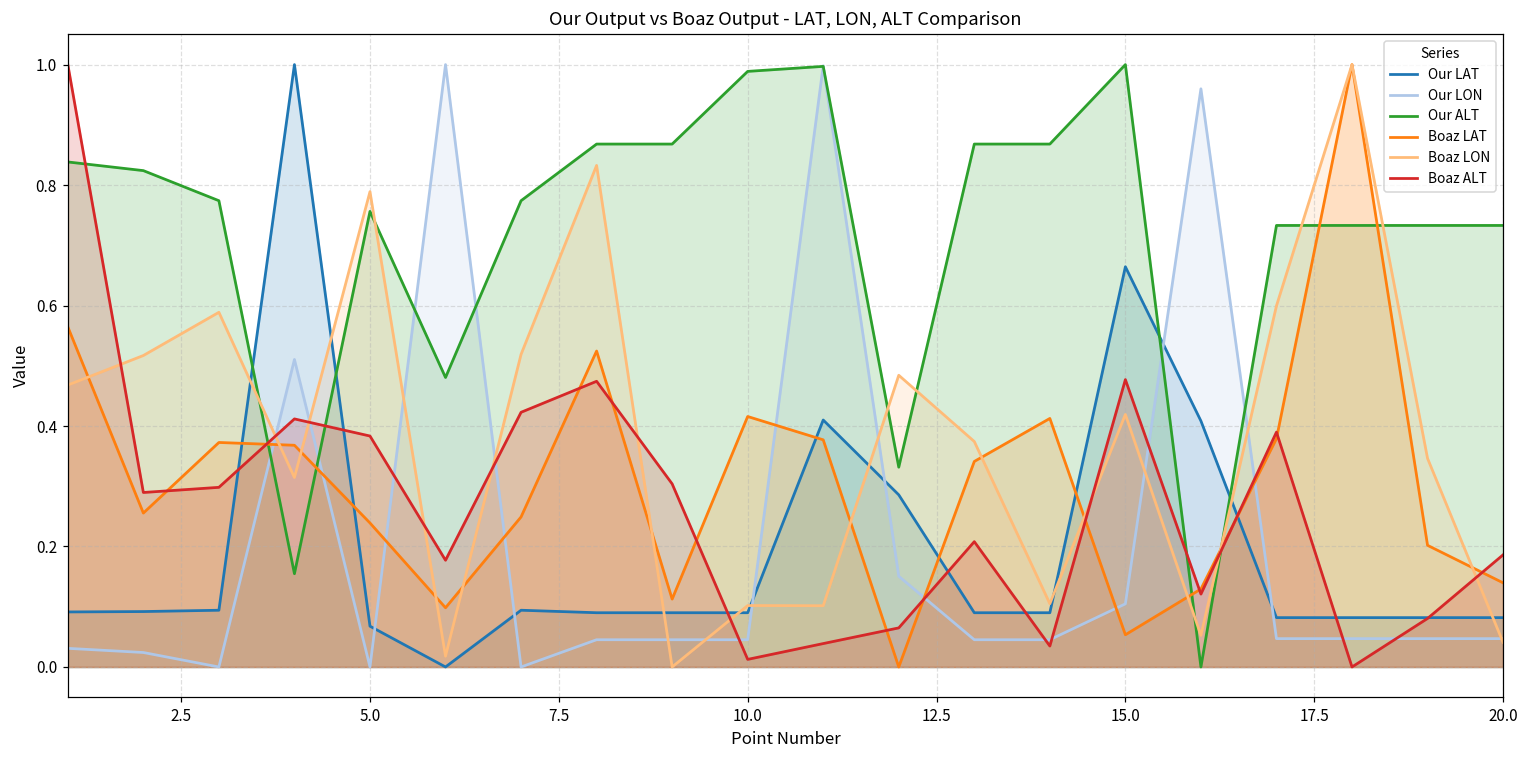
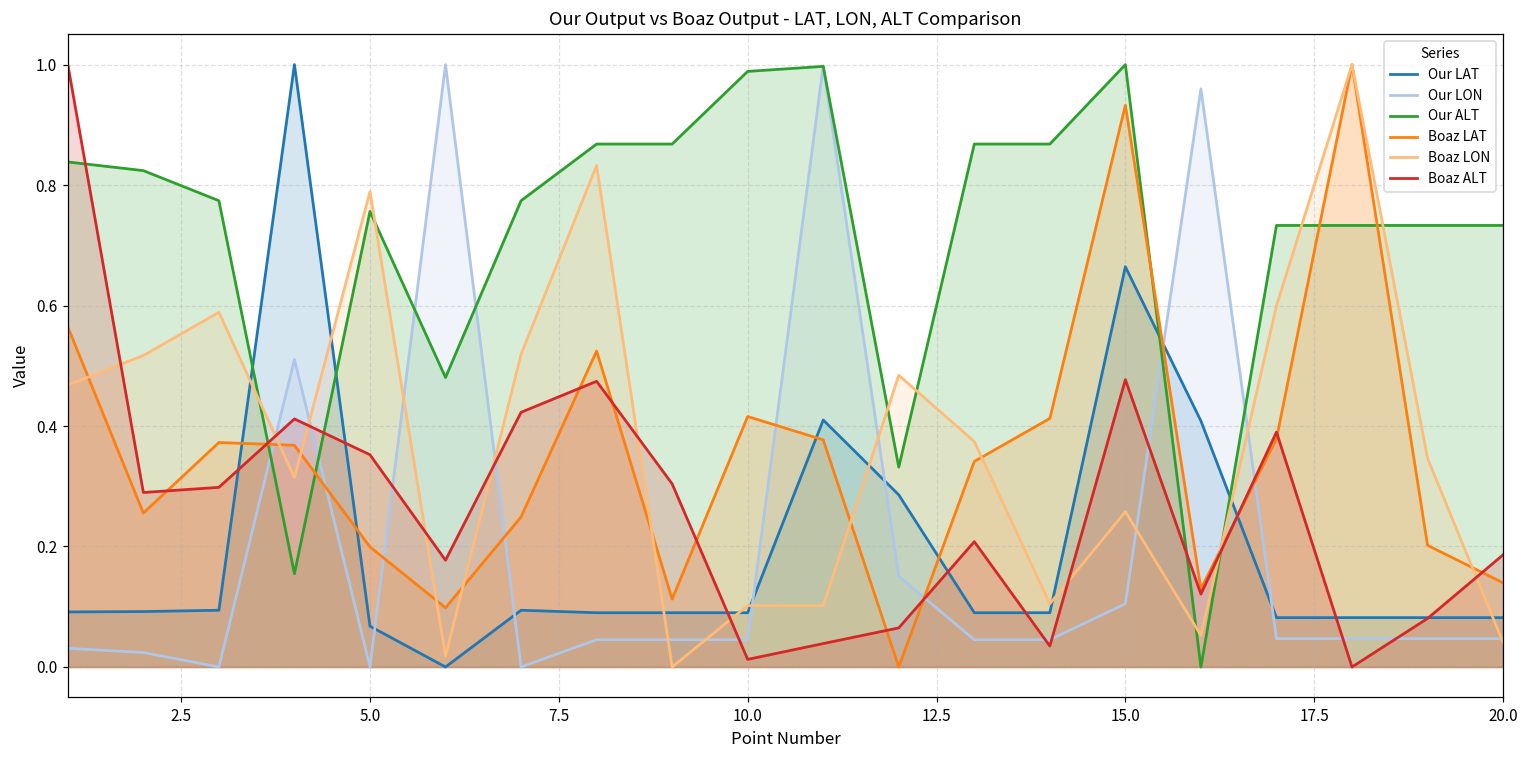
Boaz LAT, 5.0: 0.24 -> 0.20
Boaz ALT, 5.0: 0.38 -> 0.35
Boaz LAT, 15.0: 0.05 -> 0.93
Boaz LON, 15.0: 0.42 -> 0.26
